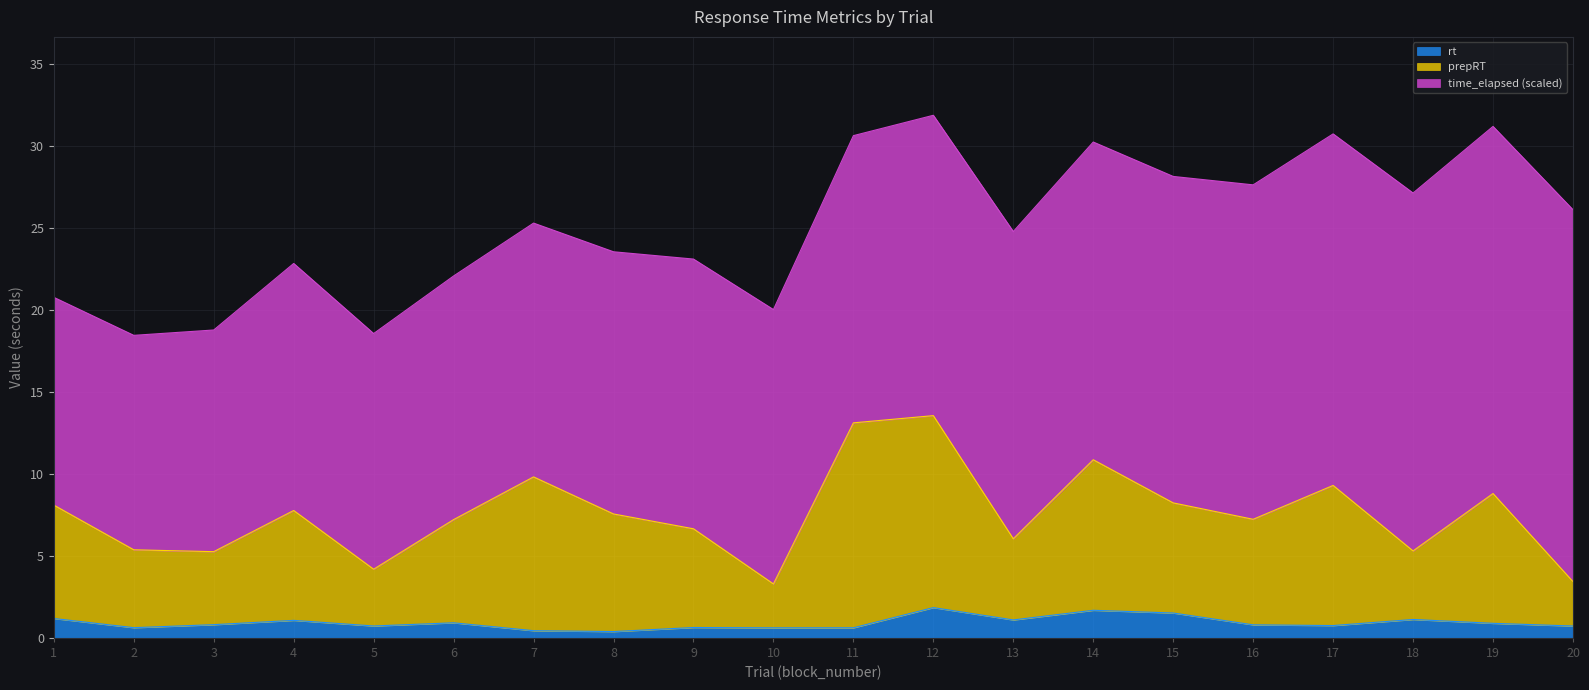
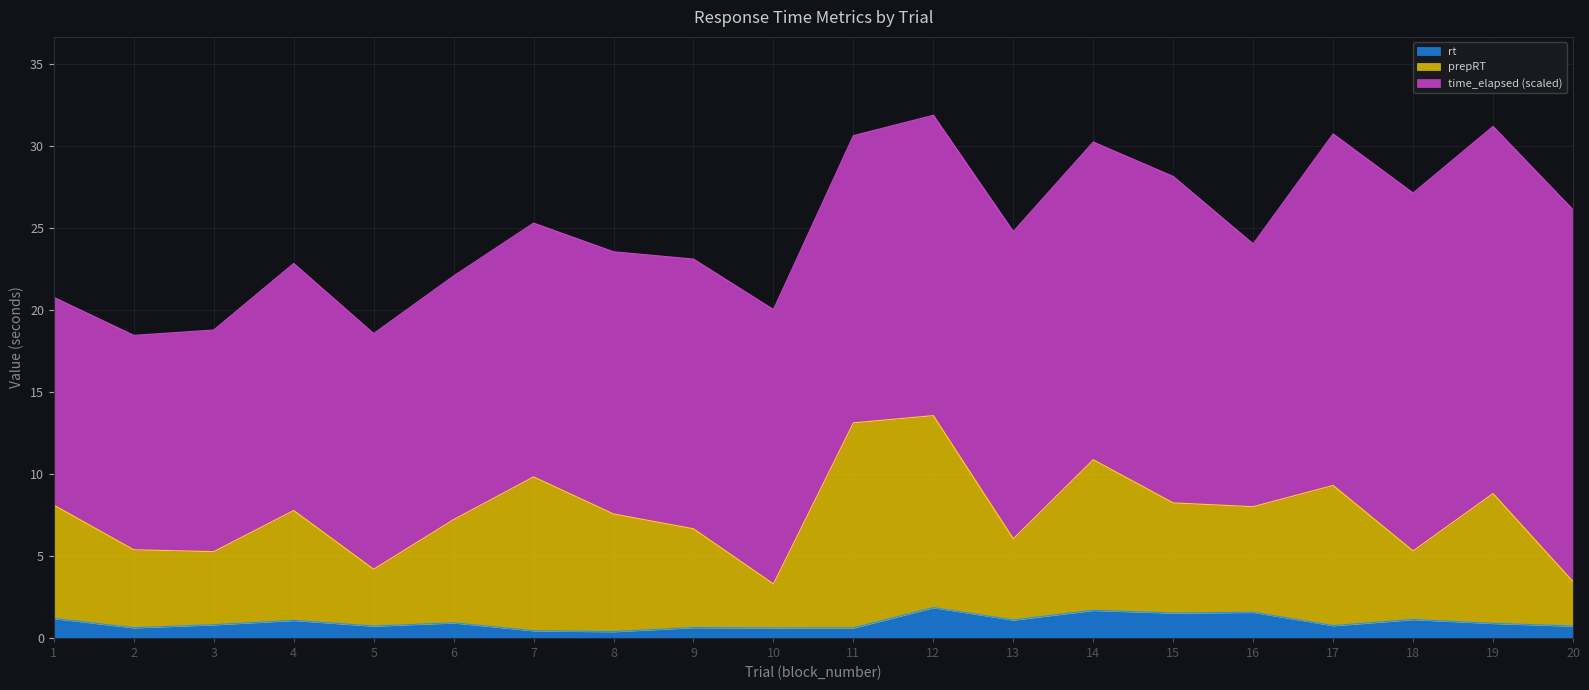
rt, 16: 0.8 -> 1.6
time_elapsed (scaled), 16: 20.4 -> 16.0
